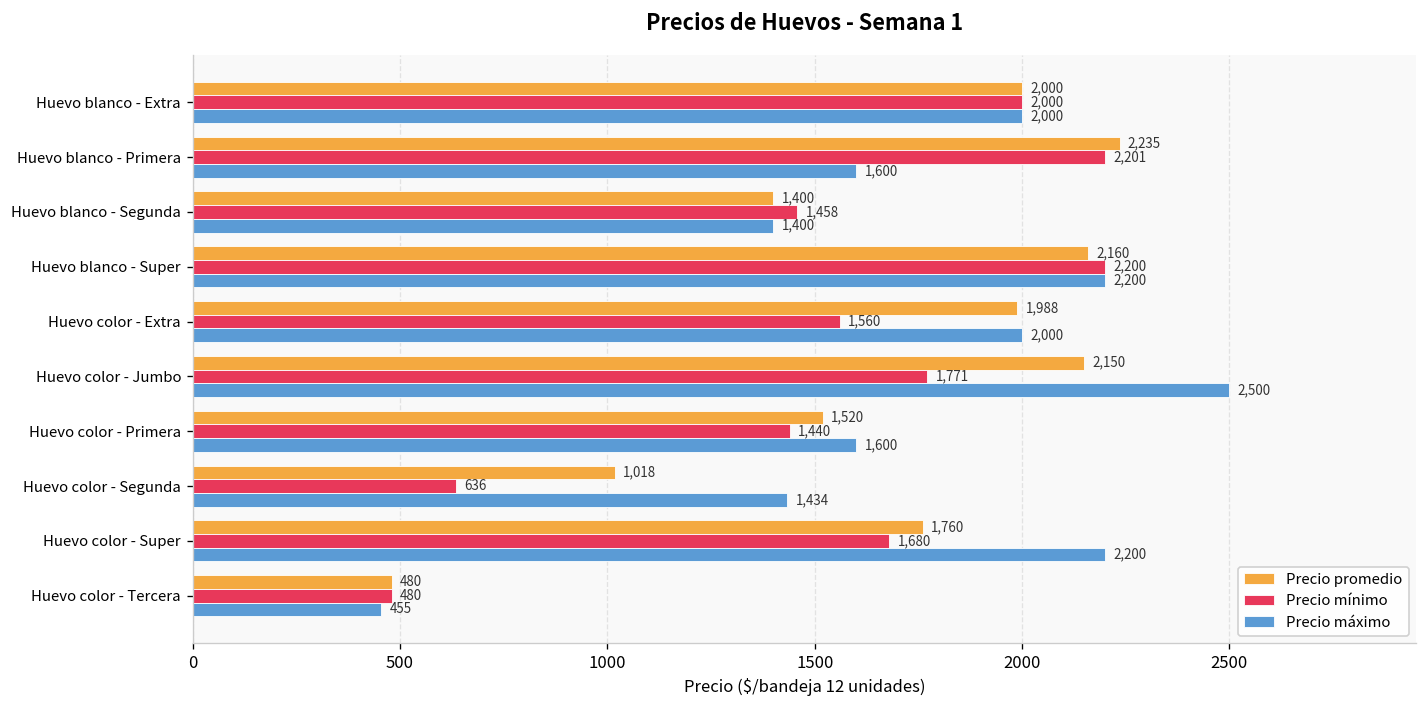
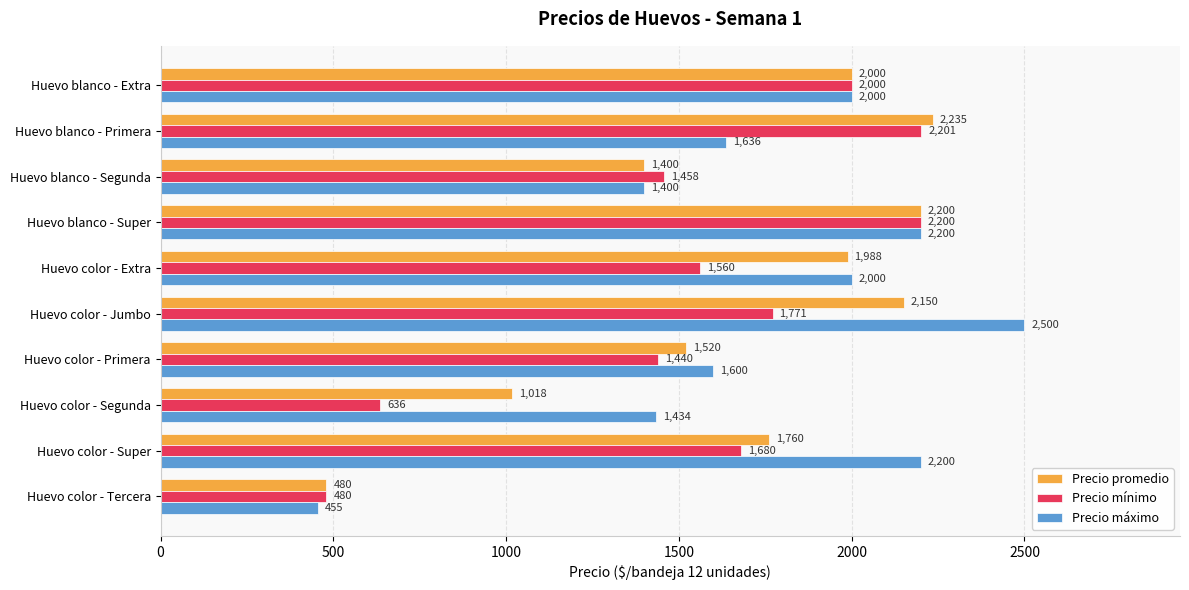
Precio máximo, Huevo blanco - Primera: 1,600 -> 1,636
Precio promedio, Huevo blanco - Super: 2,160 -> 2,200
